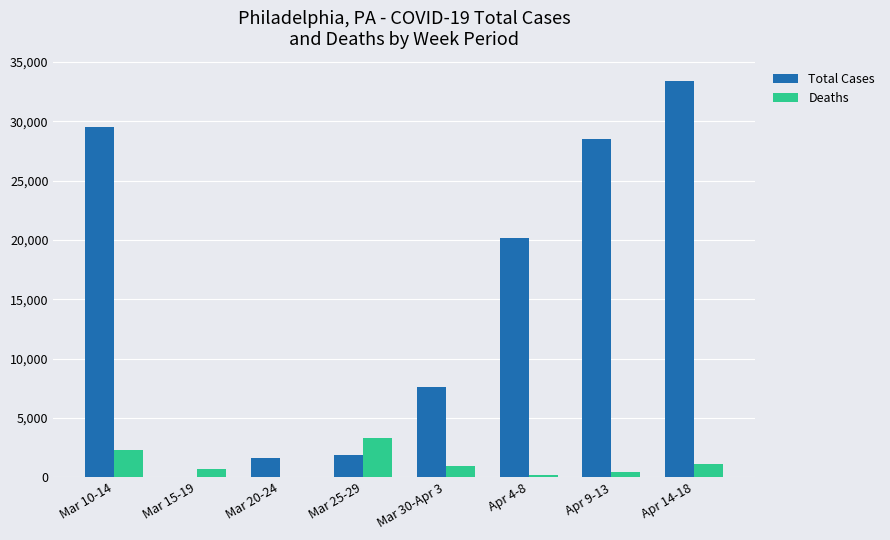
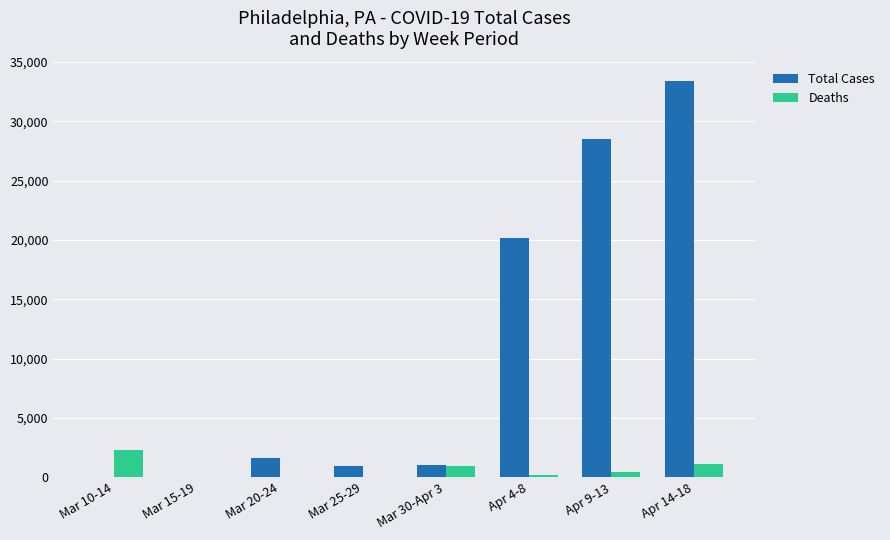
Total Cases, Mar 10-14: 29,500 -> 0
Deaths, Mar 15-19: 700 -> 0
Total Cases, Mar 25-29: 1,900 -> 900
Deaths, Mar 25-29: 3,300 -> 0
Total Cases, Mar 30-Apr 3: 7,600 -> 1,000
